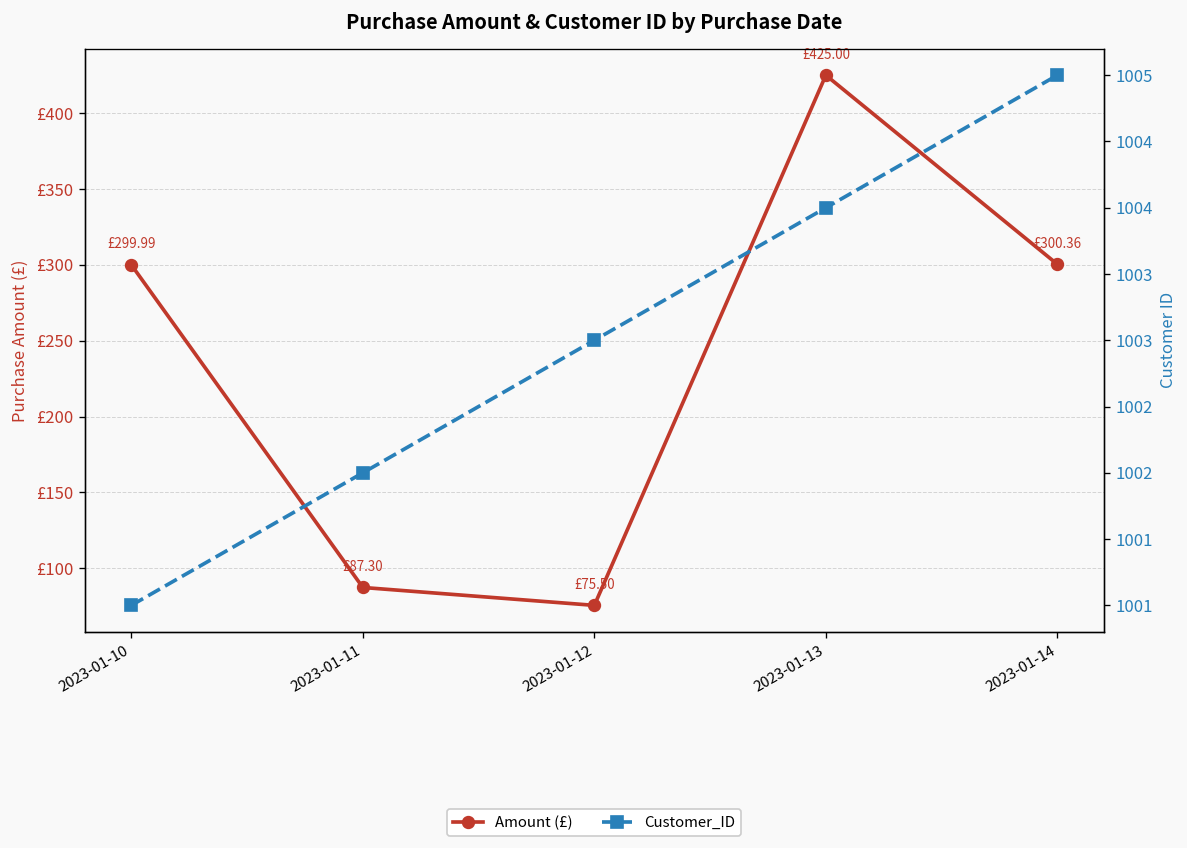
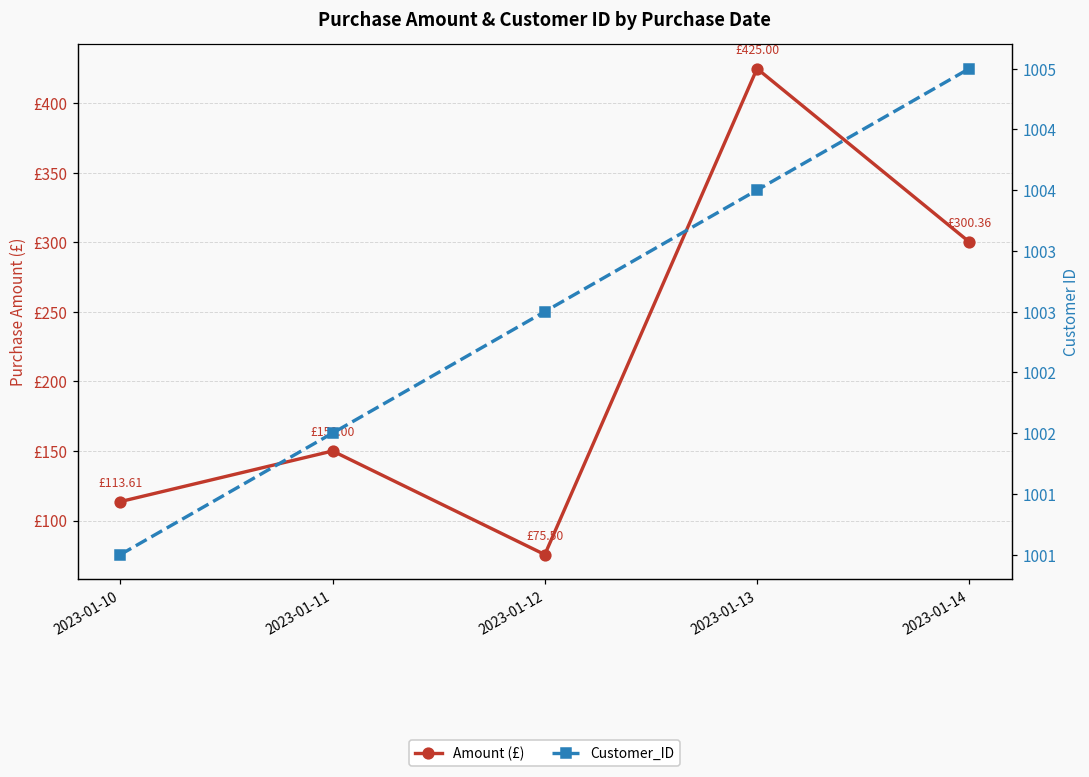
Amount (£), 2023-01-10: £299.99 -> £113.61
Amount (£), 2023-01-11: £87.30 -> £150.00
